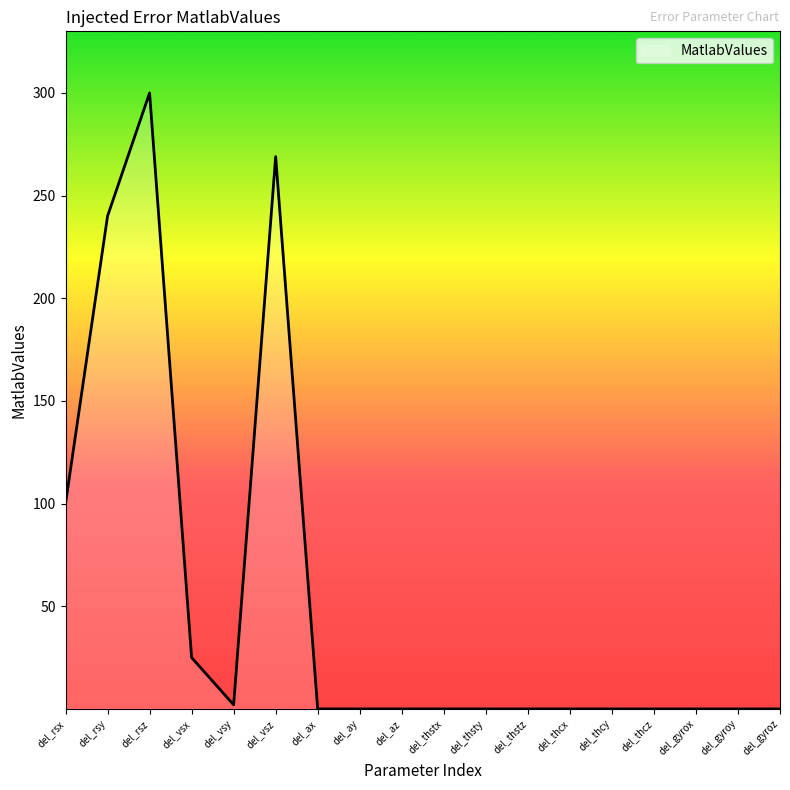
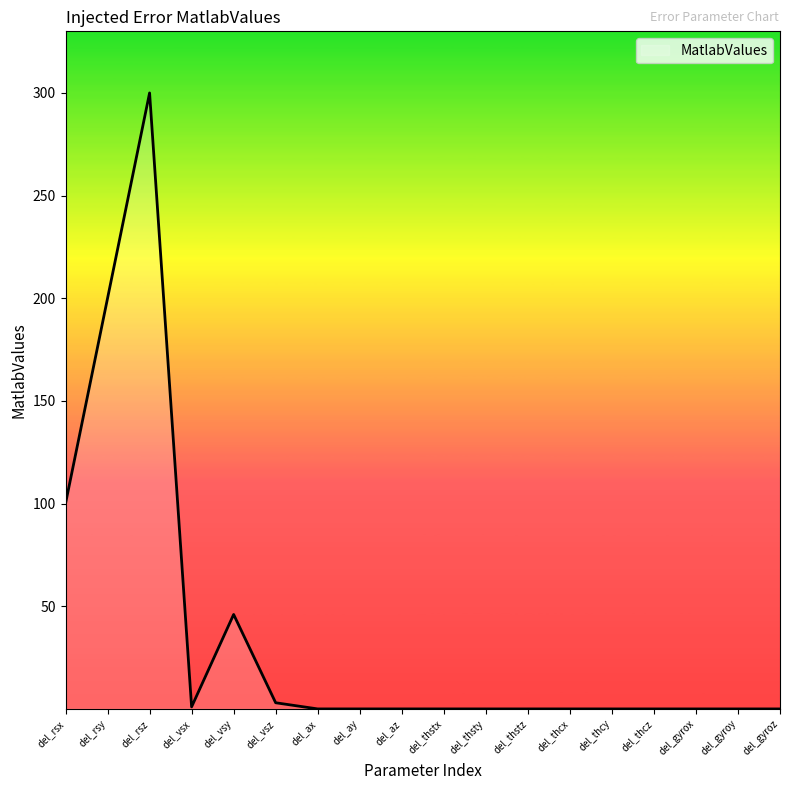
del_rsy: 240 -> 200
del_vsx: 25 -> 1
del_vsy: 2 -> 46
del_vsz: 269 -> 3
